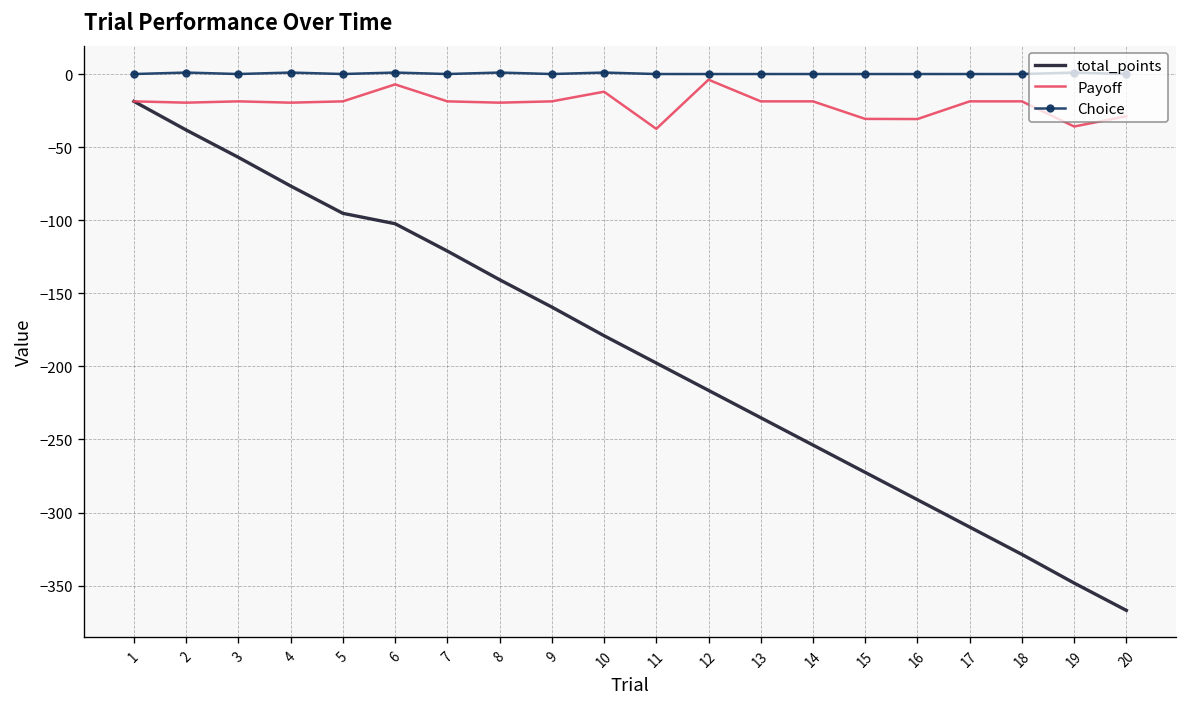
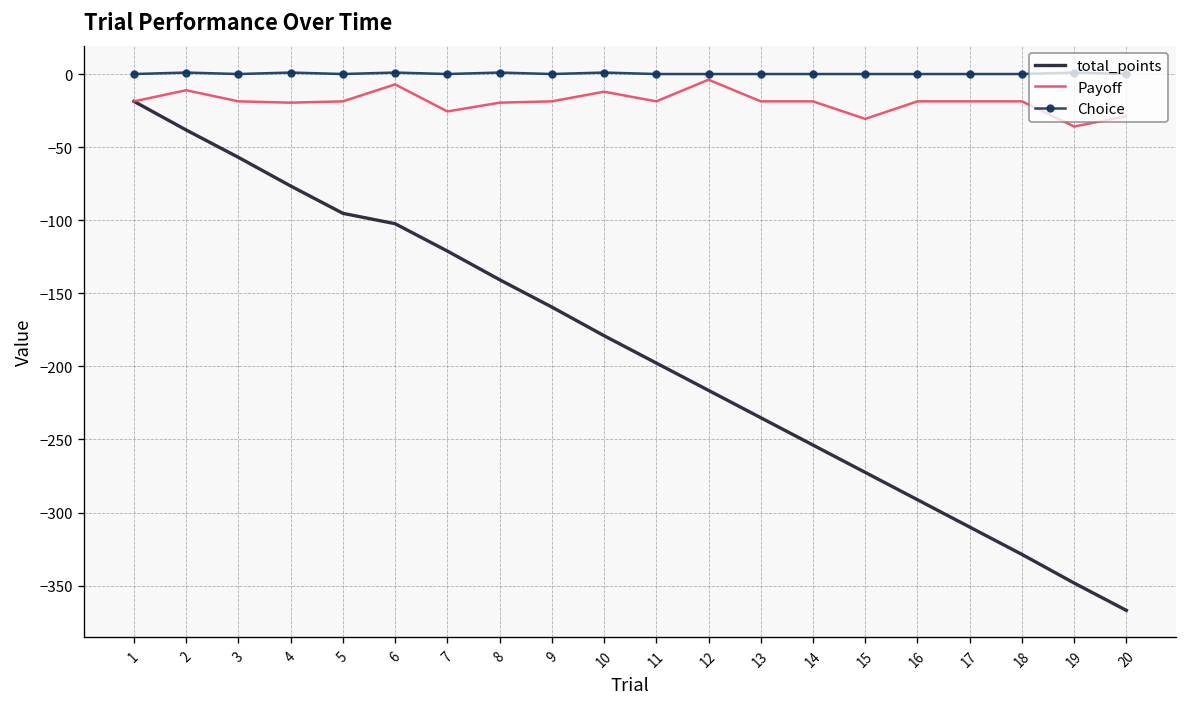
Payoff, 2: -20 -> -11
Payoff, 7: -19 -> -26
Payoff, 11: -38 -> -19
Payoff, 16: -31 -> -19
